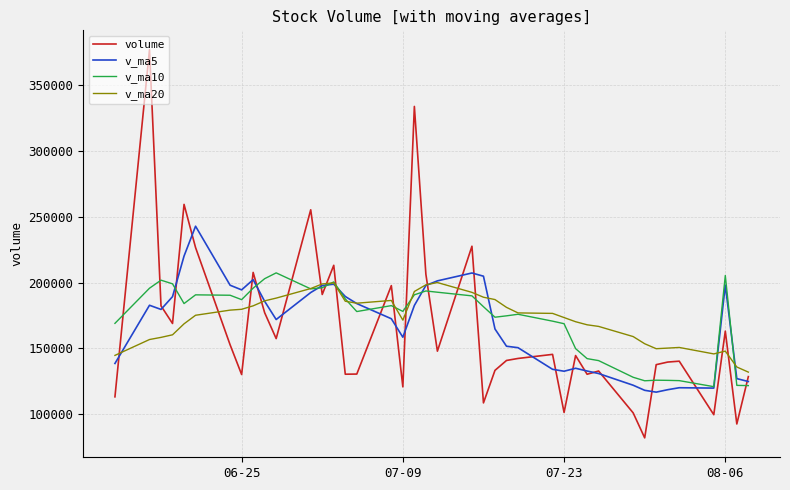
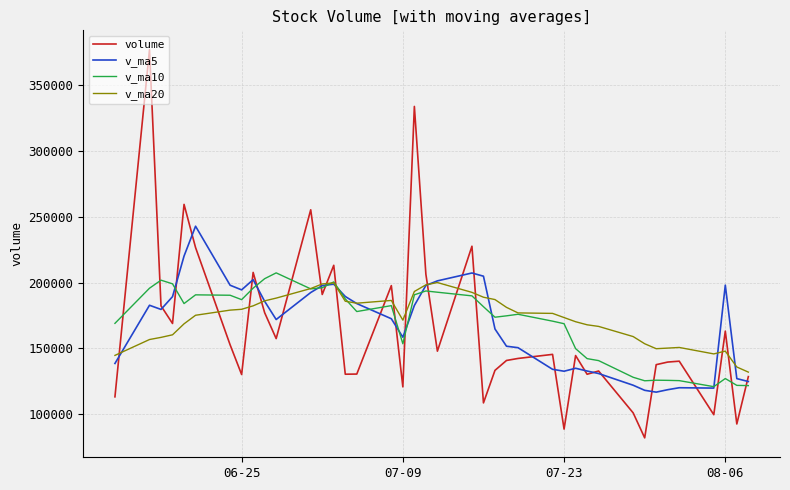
v_ma10, 07-09: 178000 -> 154000
volume, 07-23: 102000 -> 89000
v_ma10, 08-06: 205000 -> 127000
